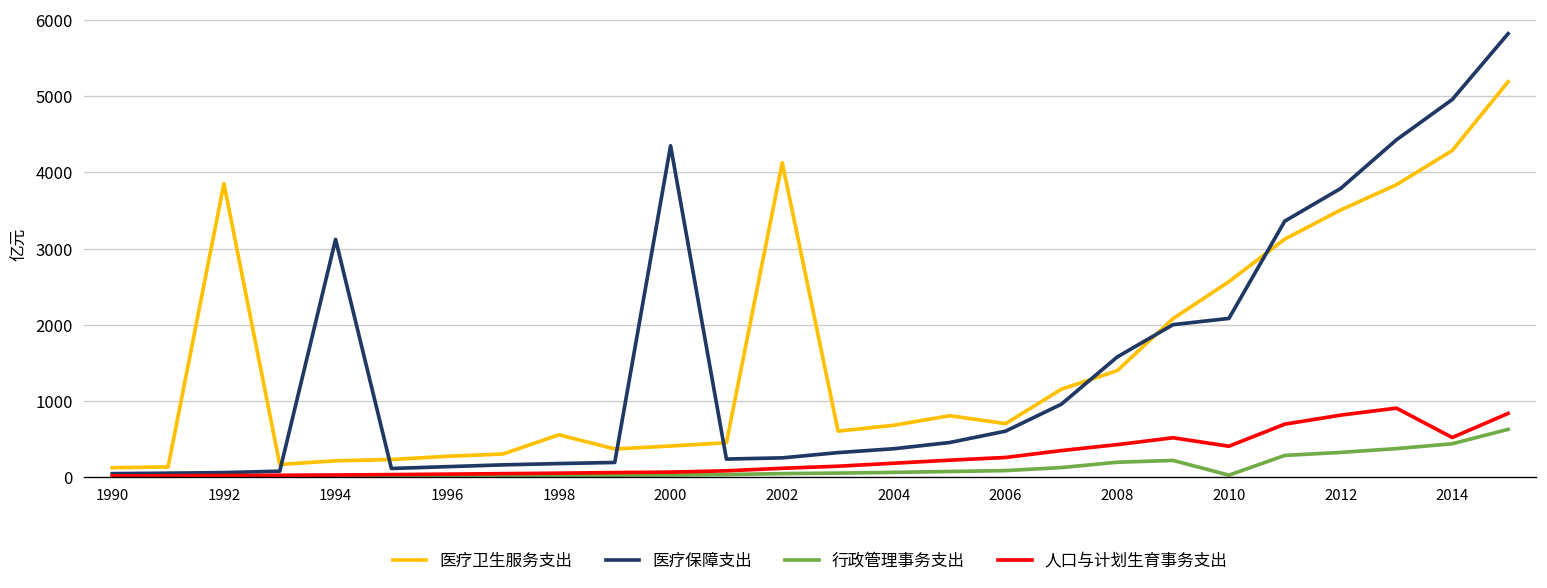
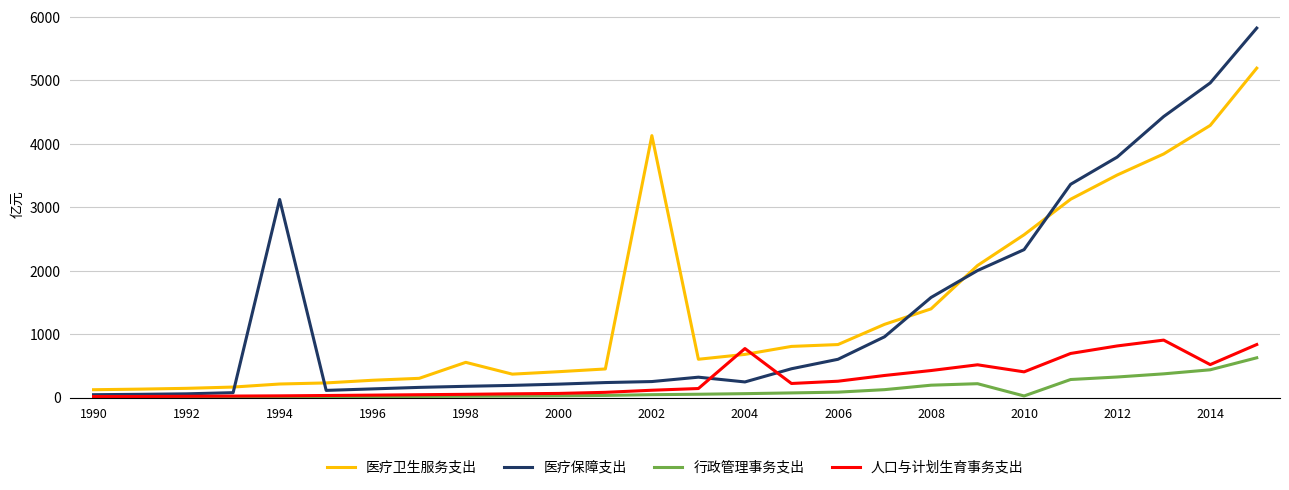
医疗卫生服务支出, 1992: 3900 -> 100
医疗保障支出, 2000: 4400 -> 200
医疗保障支出, 2004: 400 -> 200
人口与计划生育事务支出, 2004: 200 -> 800
医疗卫生服务支出, 2006: 700 -> 800
医疗保障支出, 2010: 2100 -> 2300
